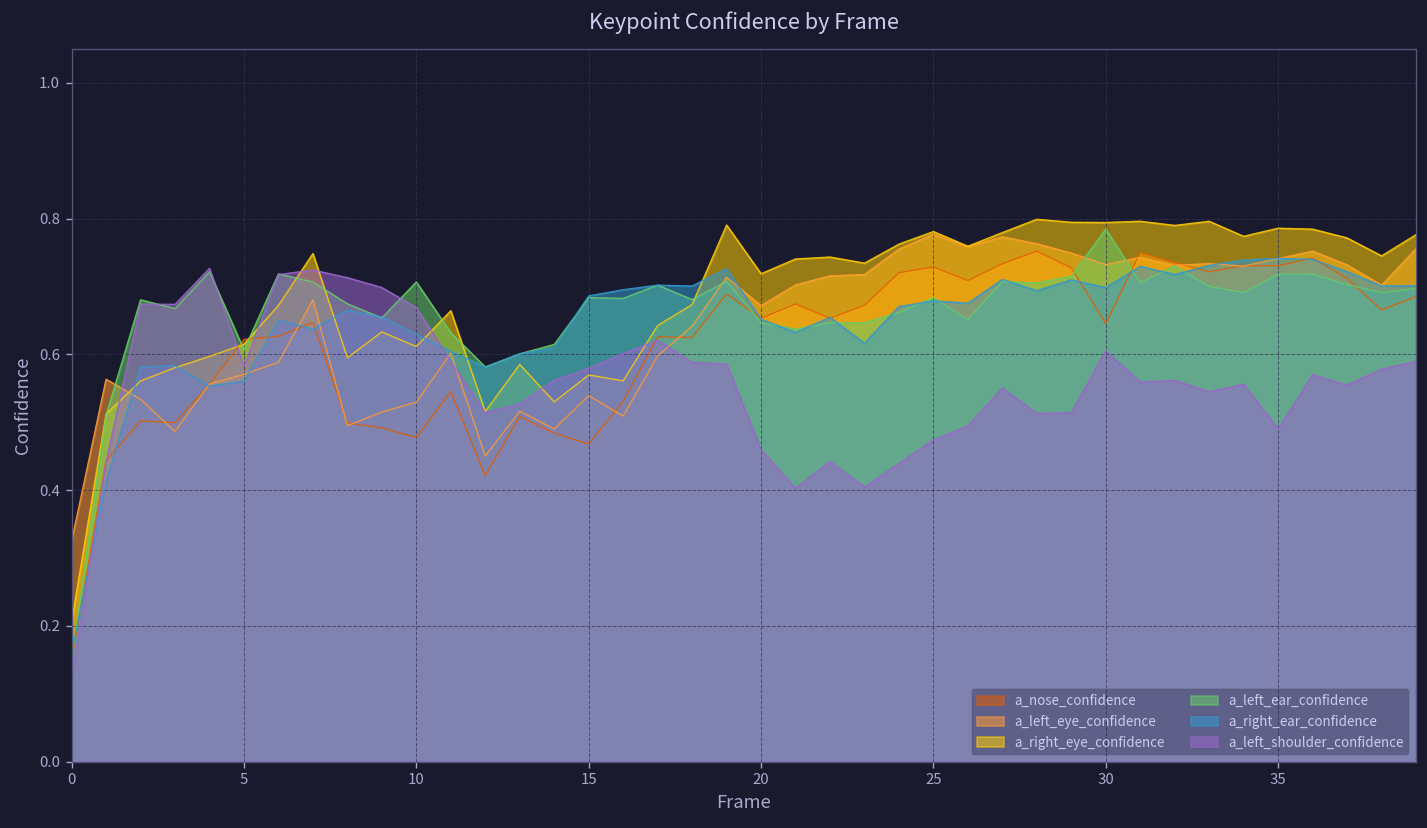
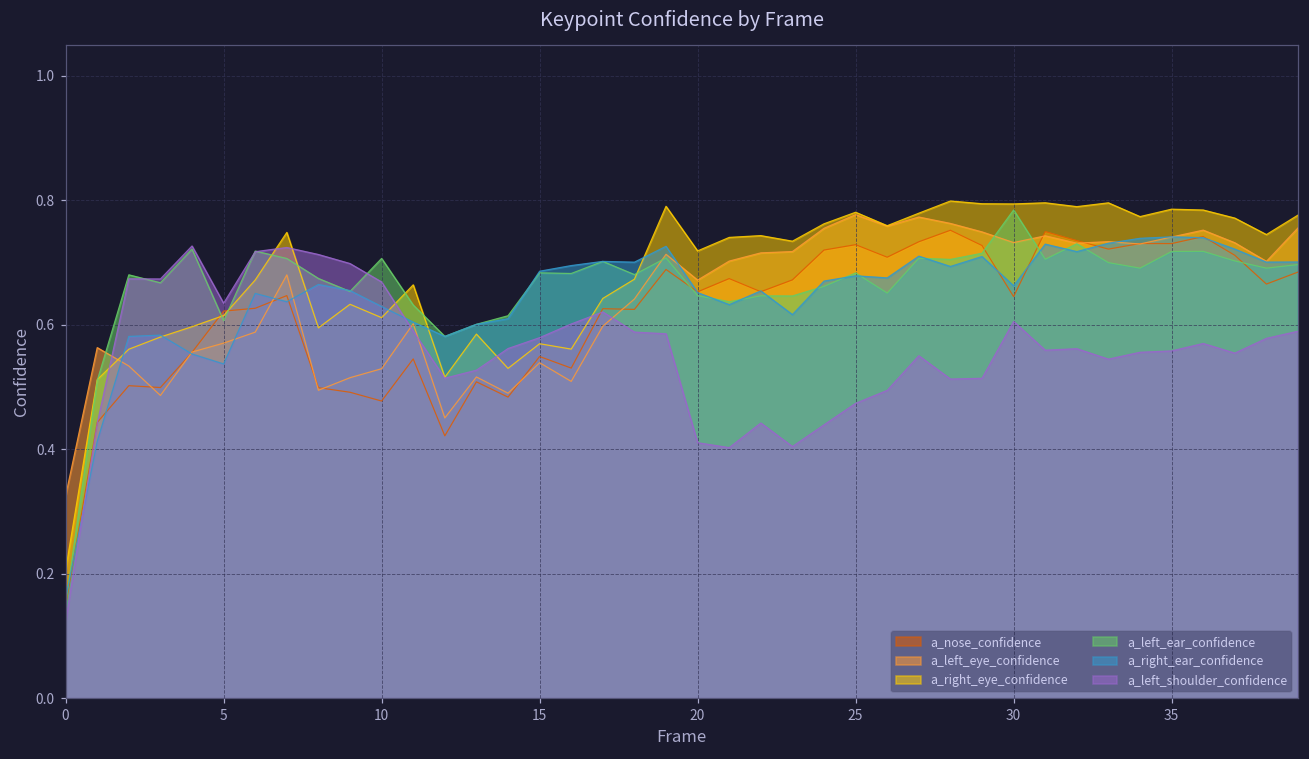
a_right_ear_confidence, 5: 0.56 -> 0.54
a_left_shoulder_confidence, 5: 0.58 -> 0.63
a_nose_confidence, 15: 0.47 -> 0.55
a_left_shoulder_confidence, 20: 0.46 -> 0.41
a_right_ear_confidence, 30: 0.70 -> 0.66
a_left_shoulder_confidence, 35: 0.49 -> 0.56
